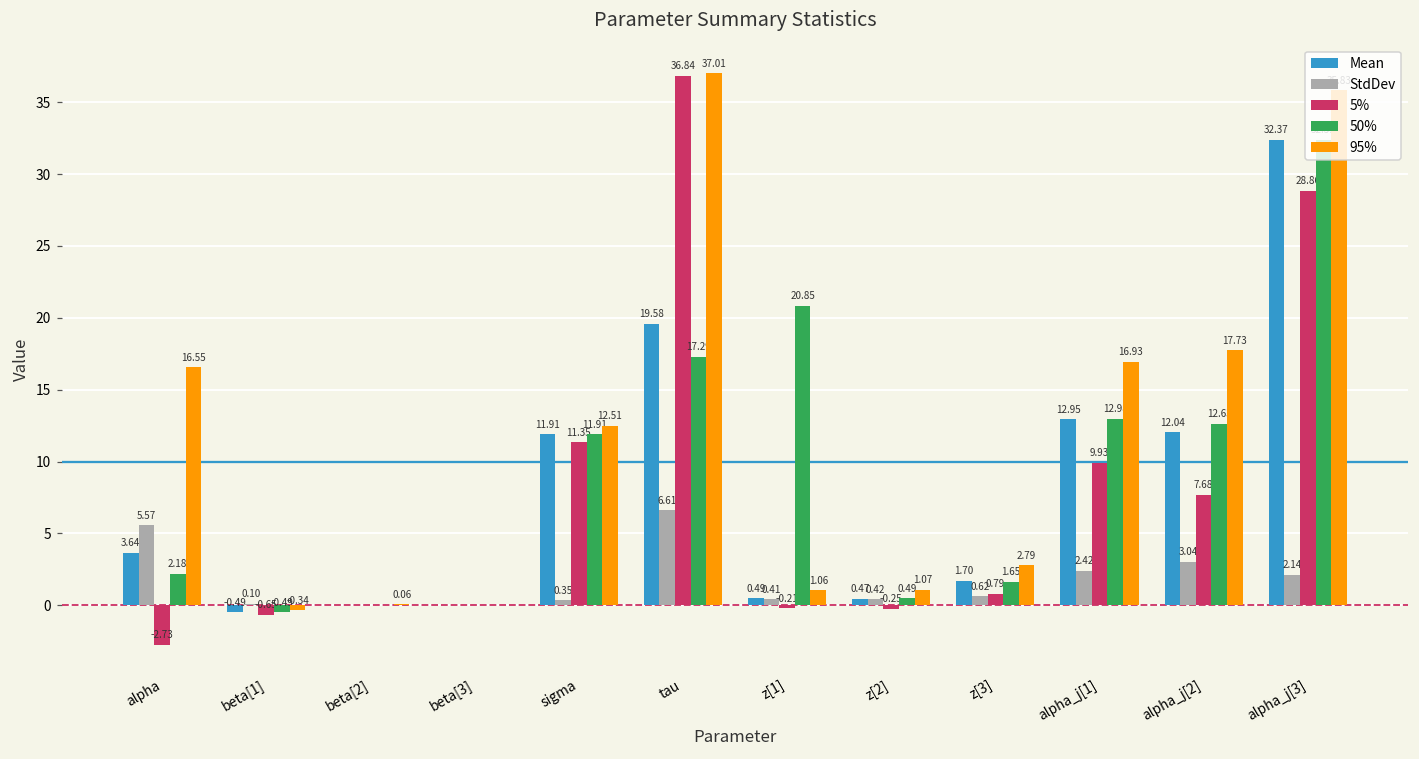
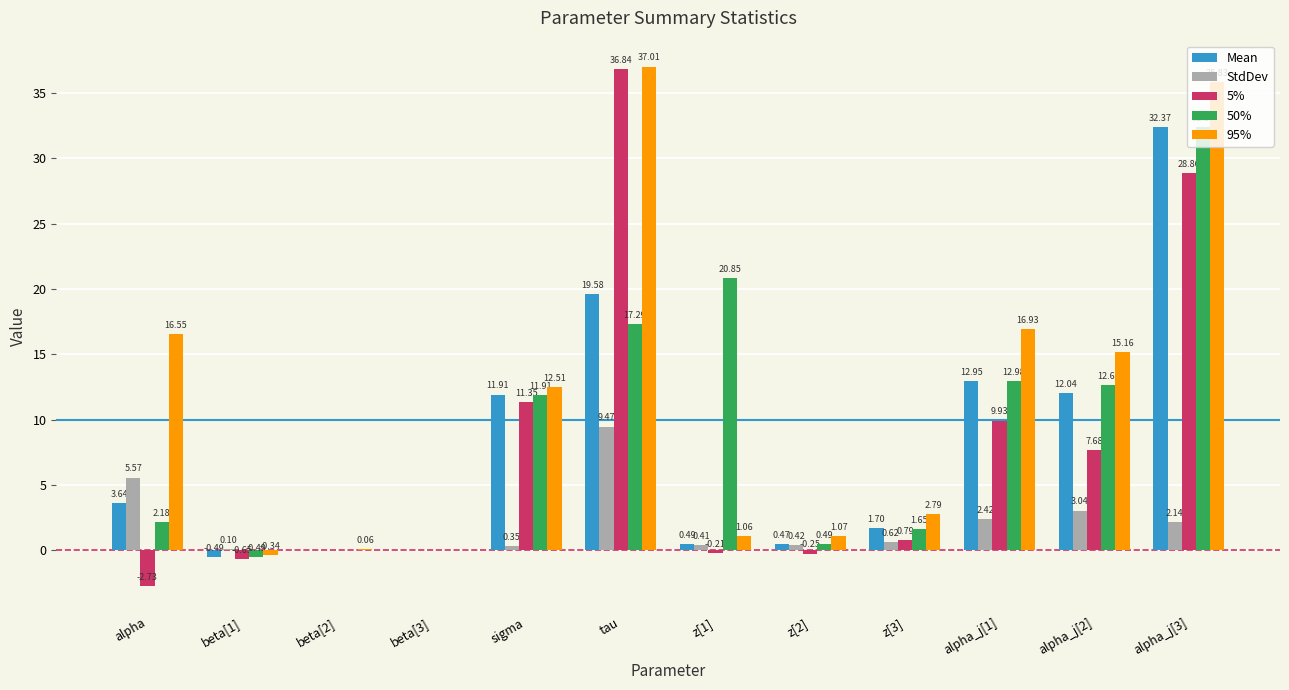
StdDev, tau: 6.61 -> 9.47
95%, alpha_j[2]: 17.73 -> 15.16
